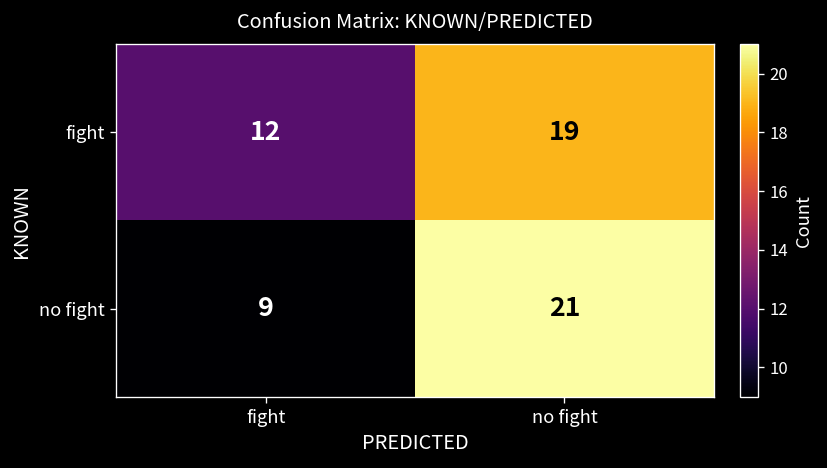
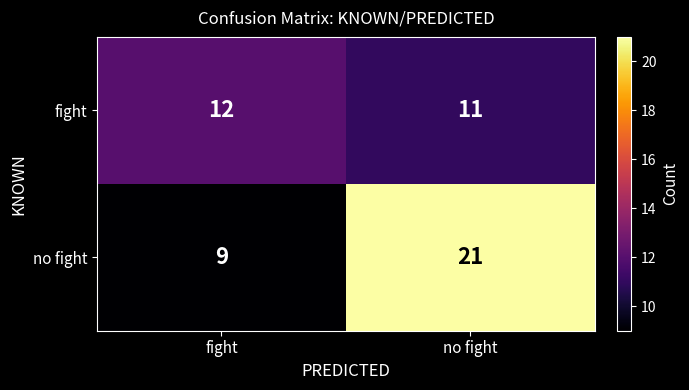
fight, no fight: 19 -> 11
